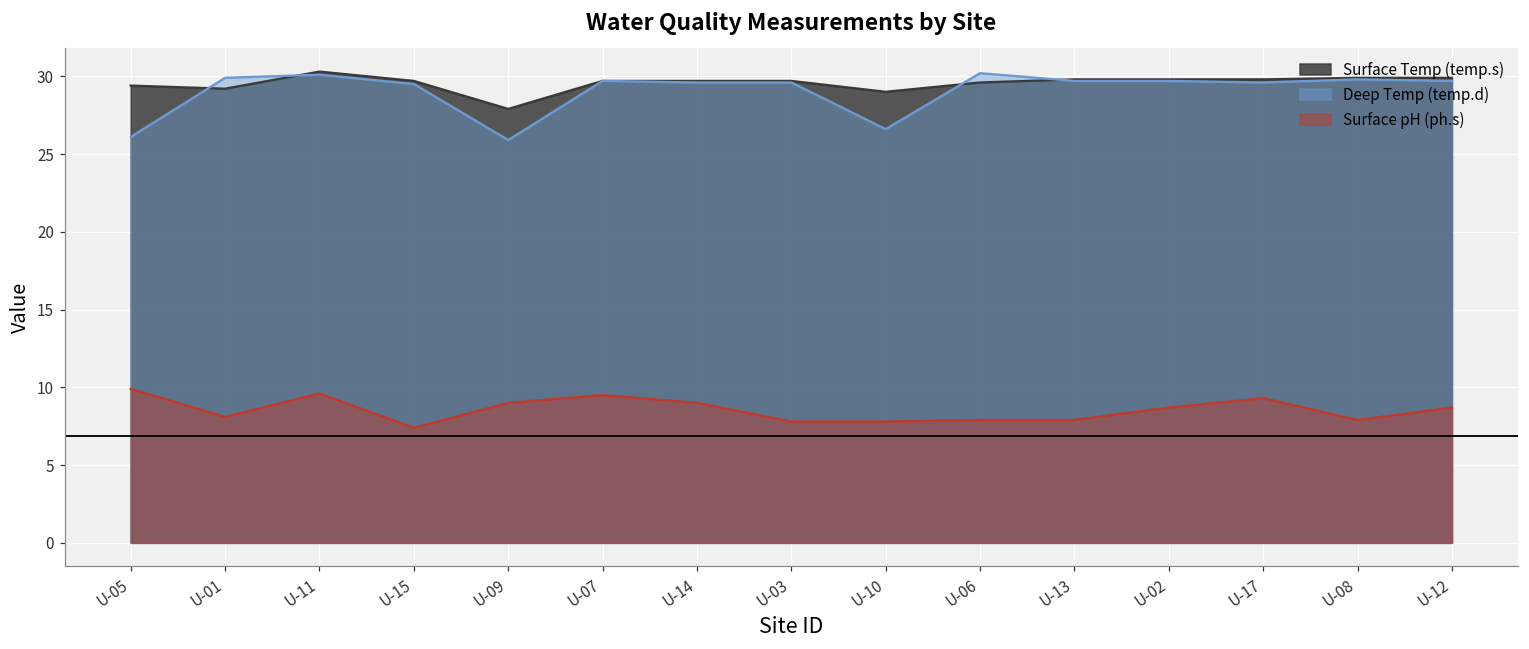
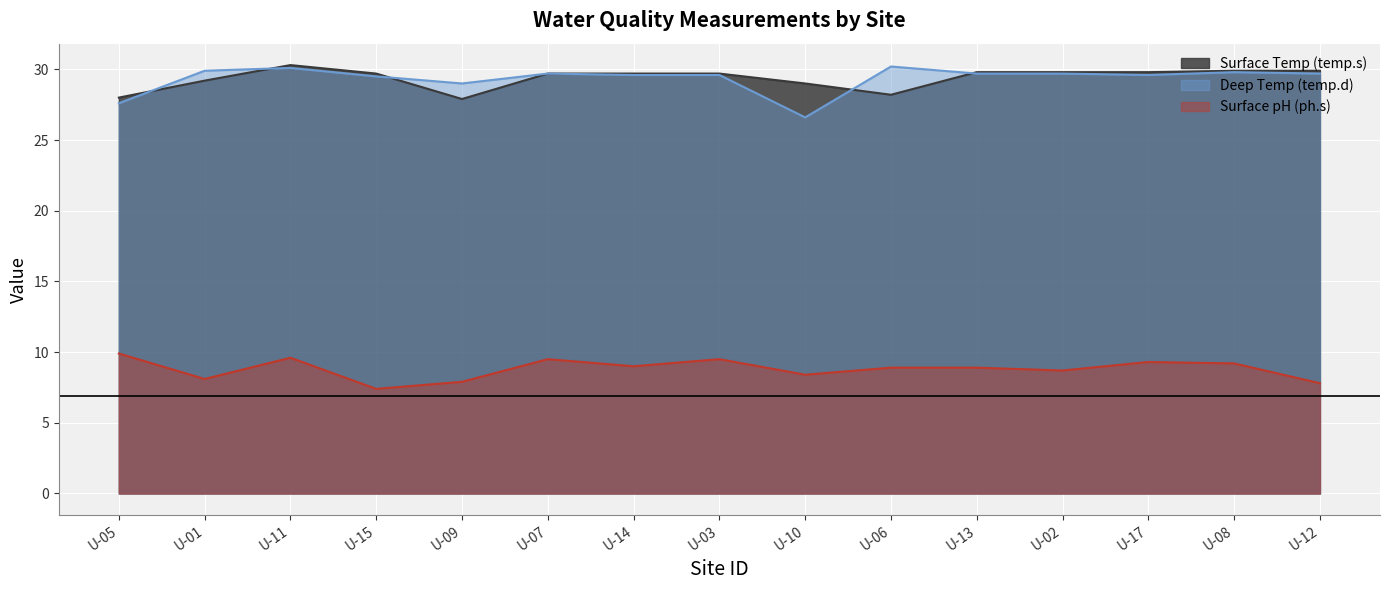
Surface Temp (temp.s), U-05: 29.4 -> 28.0
Deep Temp (temp.d), U-05: 26.1 -> 27.6
Deep Temp (temp.d), U-09: 25.9 -> 29.0
Surface pH (ph.s), U-09: 9.0 -> 7.9
Surface pH (ph.s), U-03: 7.8 -> 9.5
Surface pH (ph.s), U-10: 7.8 -> 8.4
Surface Temp (temp.s), U-06: 29.6 -> 28.2
Surface pH (ph.s), U-06: 7.9 -> 8.9
Surface pH (ph.s), U-13: 7.9 -> 8.9
Surface pH (ph.s), U-08: 7.9 -> 9.2
Surface pH (ph.s), U-12: 8.7 -> 7.8
